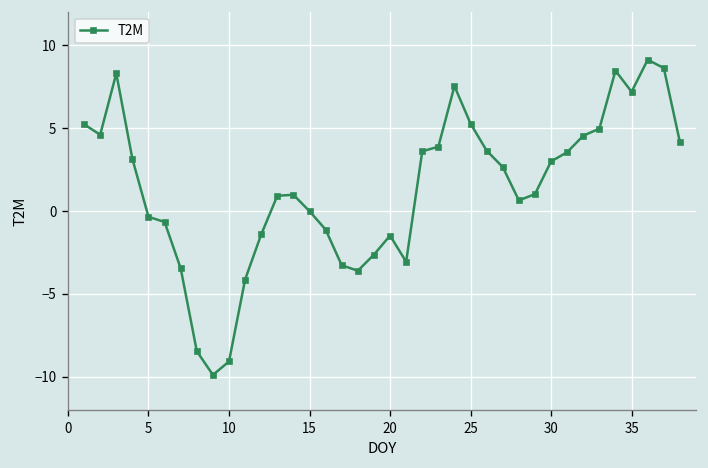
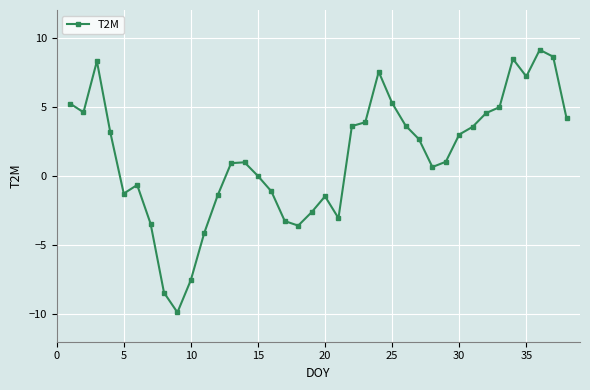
5: -0.4 -> -1.3
10: -9.1 -> -7.5
